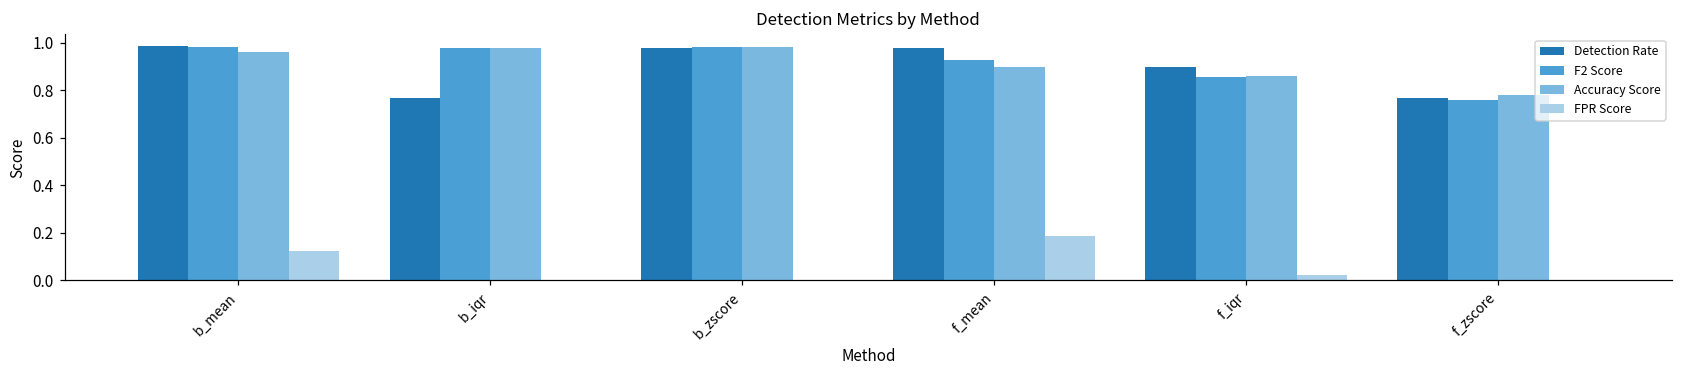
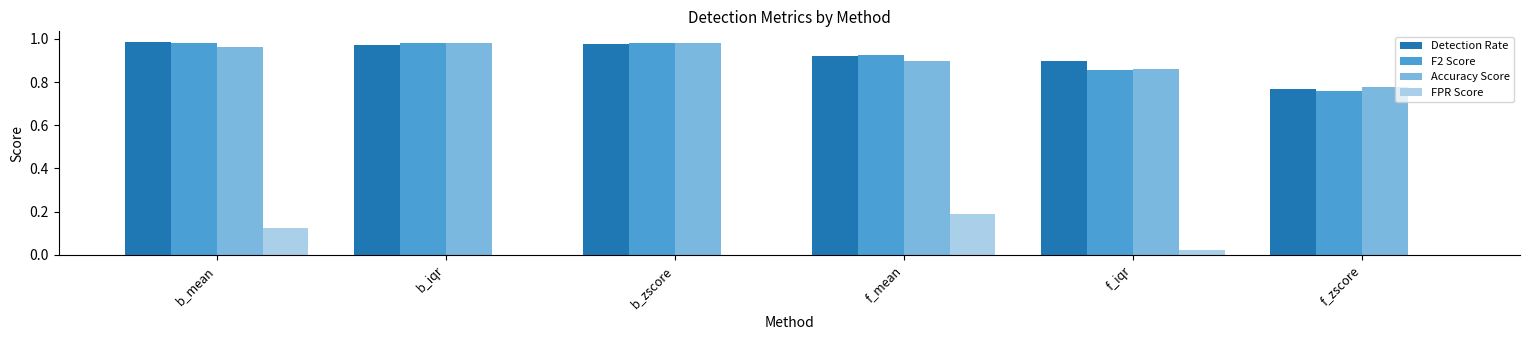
Detection Rate, b_iqr: 0.77 -> 0.97
Detection Rate, f_mean: 0.98 -> 0.92
